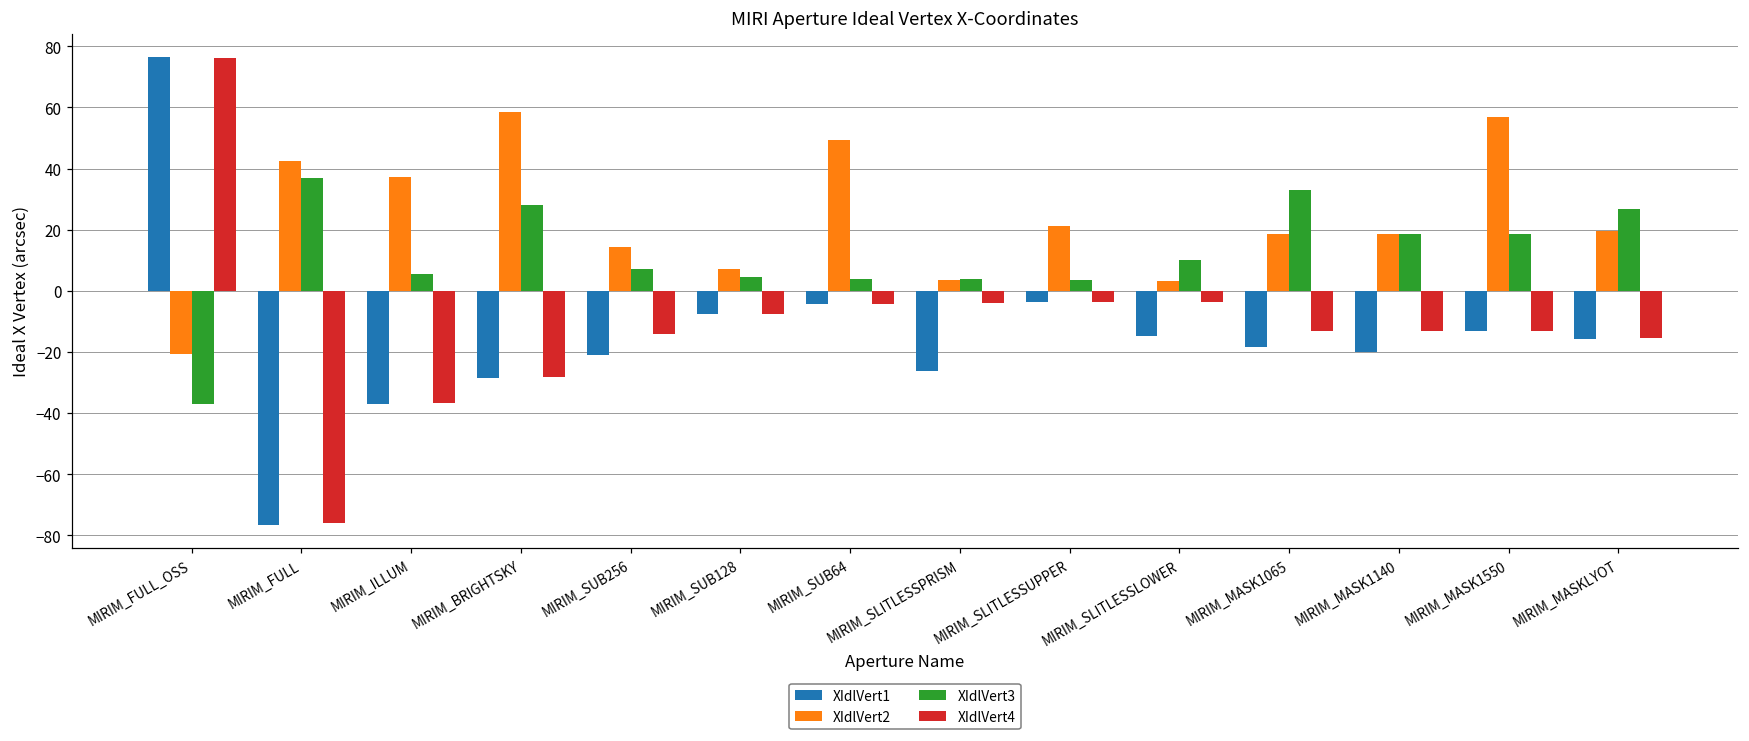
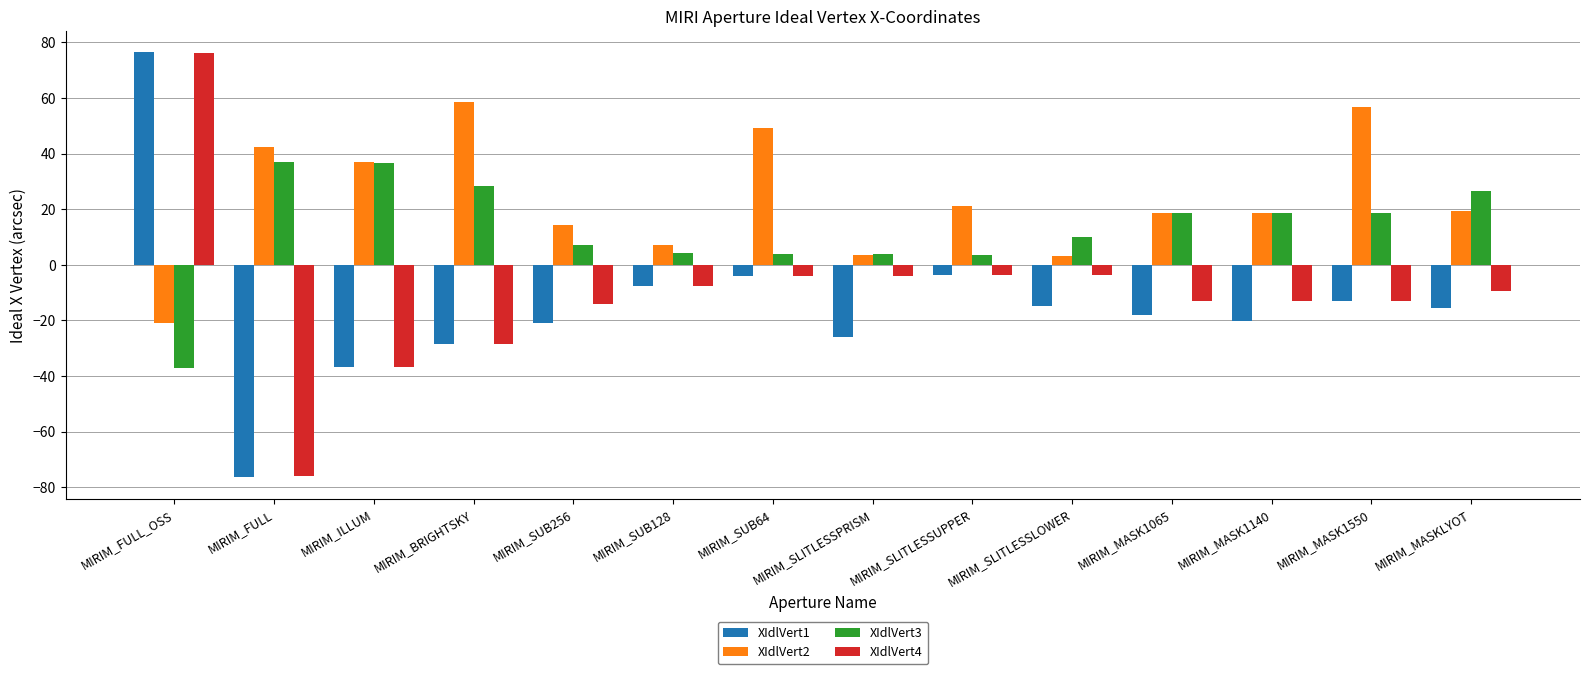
XIdlVert3, MIRIM_ILLUM: 6 -> 36
XIdlVert3, MIRIM_MASK1065: 33 -> 19
XIdlVert4, MIRIM_MASKLYOT: -15 -> -9
